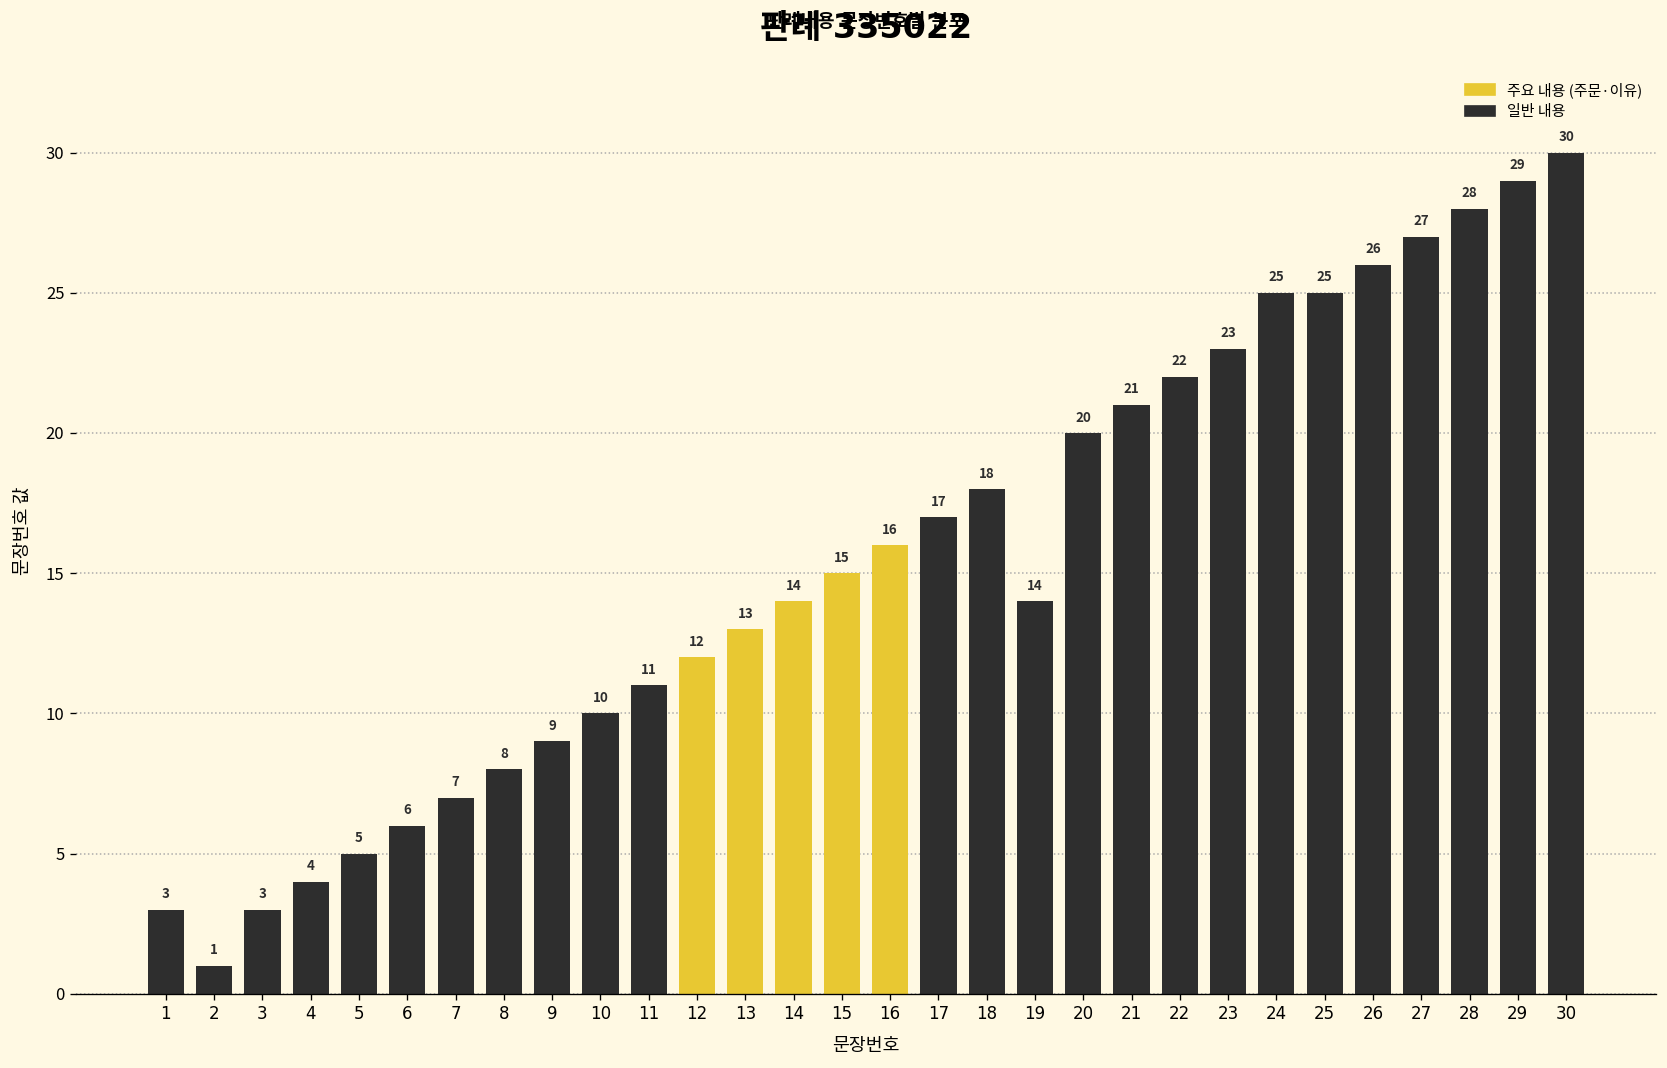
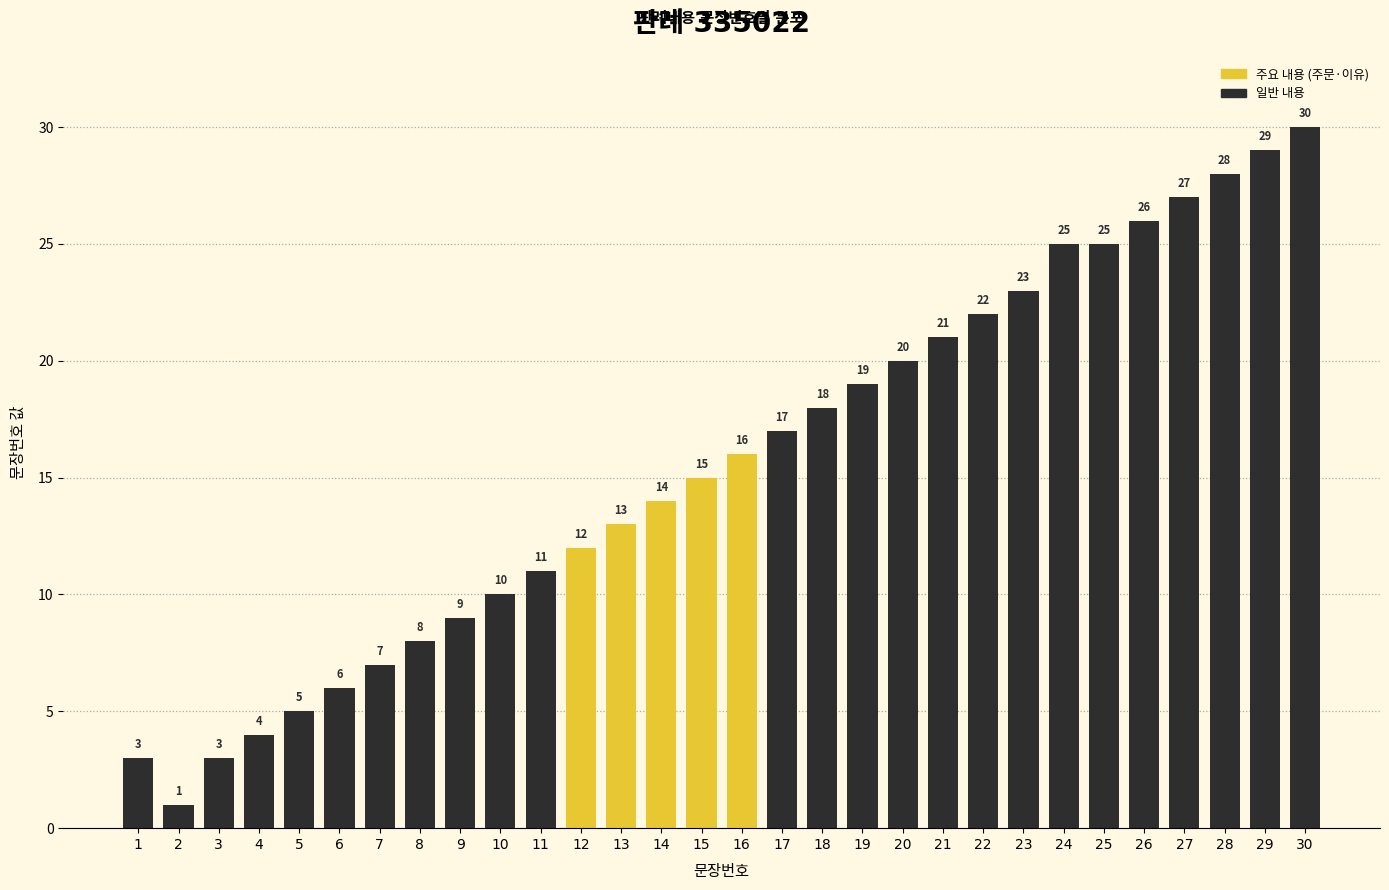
19: 14 -> 19
